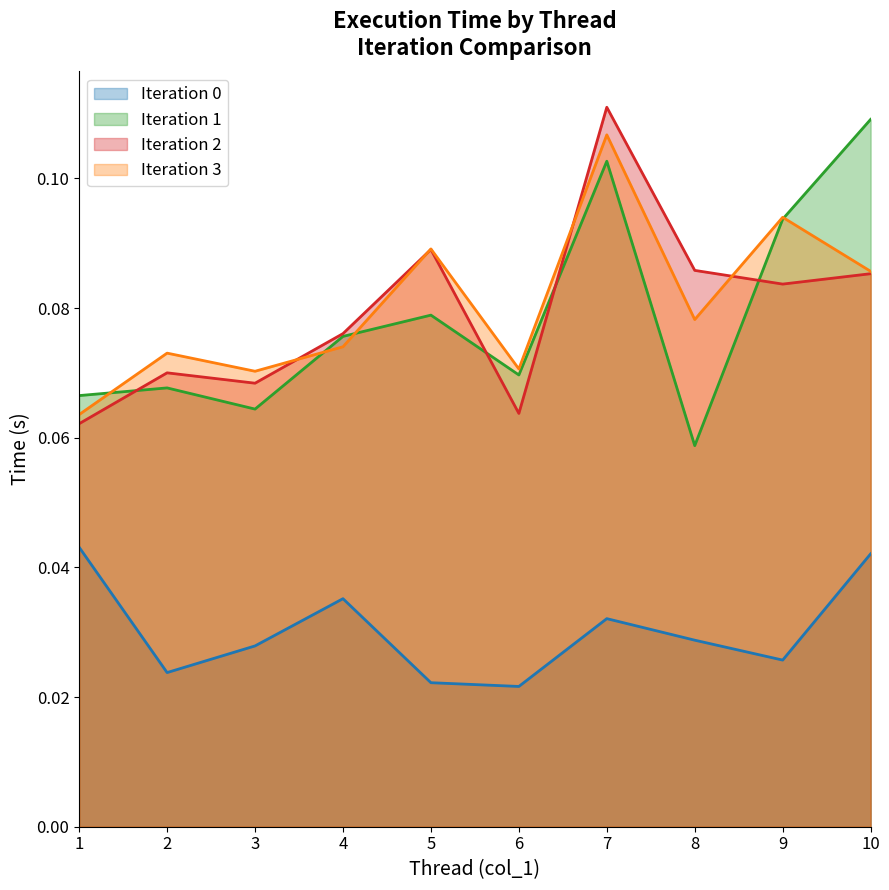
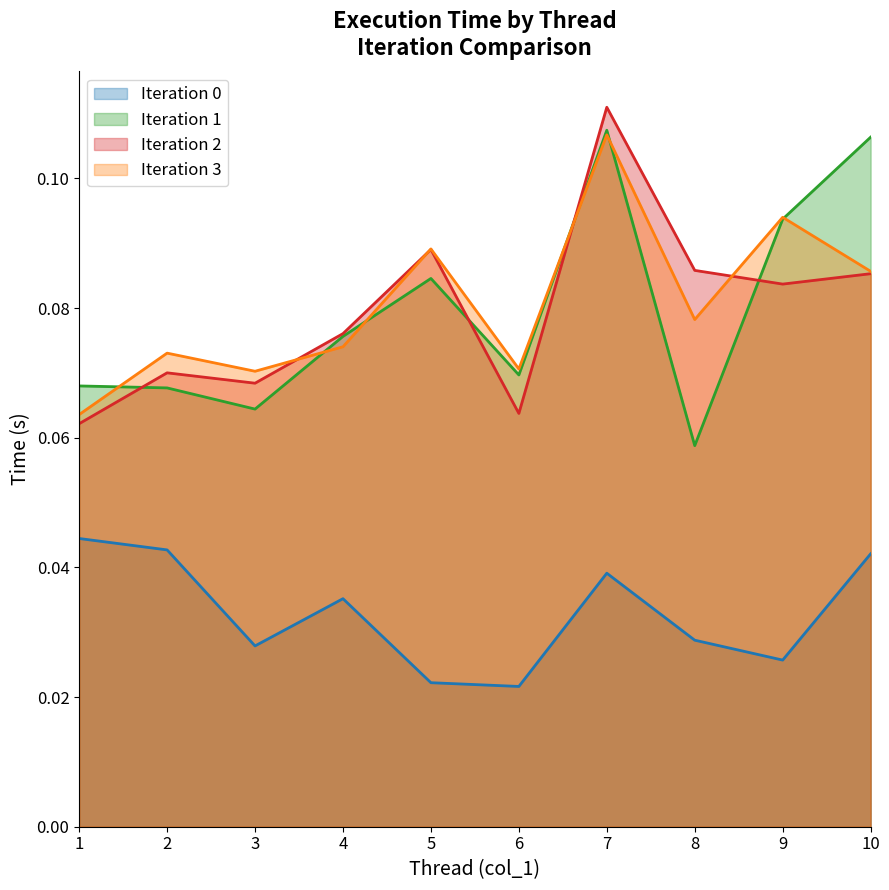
Iteration 0, 1: 0.043 -> 0.044
Iteration 1, 1: 0.067 -> 0.068
Iteration 0, 2: 0.024 -> 0.043
Iteration 1, 5: 0.079 -> 0.085
Iteration 0, 7: 0.032 -> 0.039
Iteration 1, 7: 0.103 -> 0.107
Iteration 1, 10: 0.109 -> 0.106
